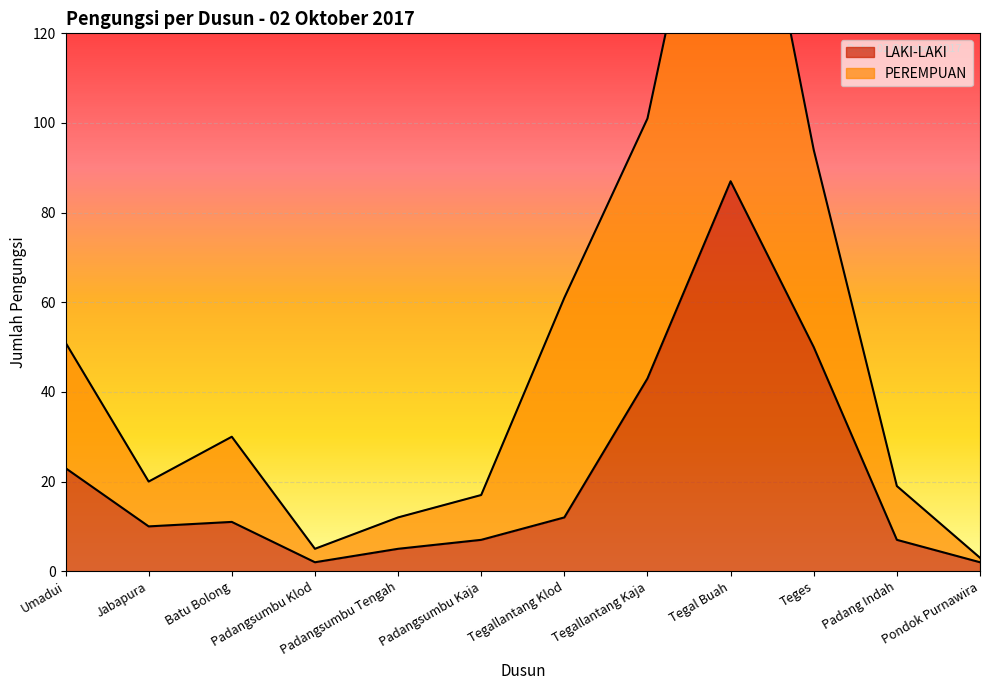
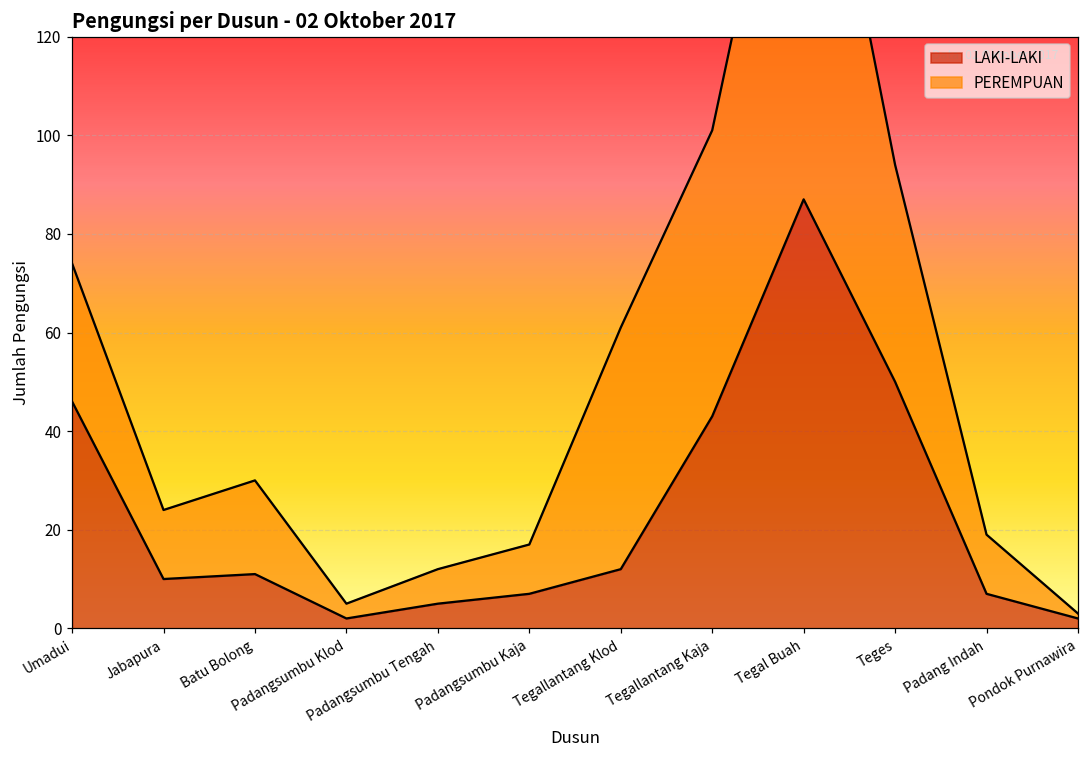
LAKI-LAKI, Umadui: 23 -> 46
PEREMPUAN, Jabapura: 10 -> 14
